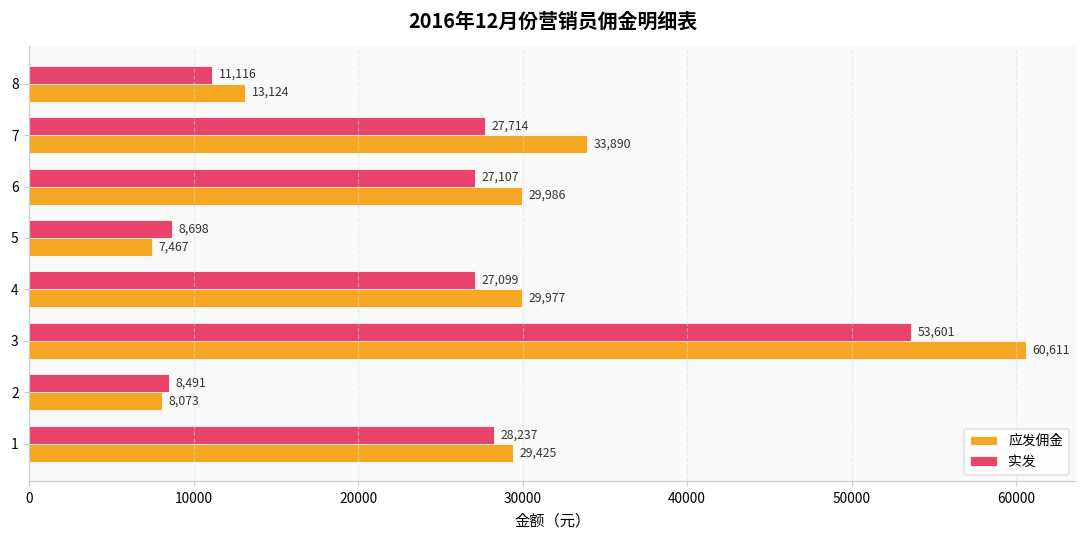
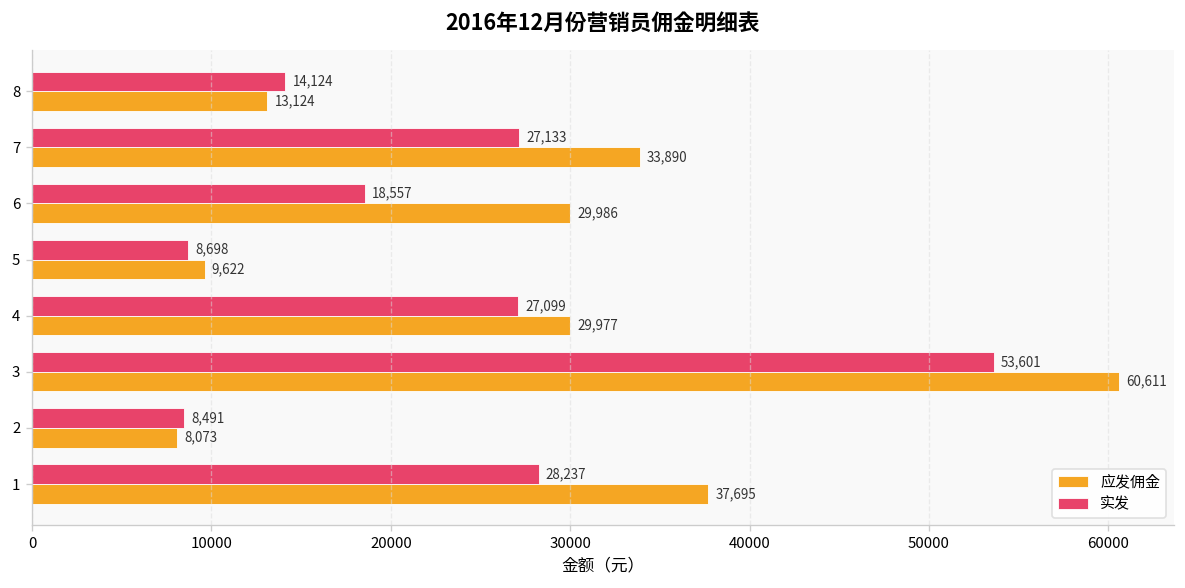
实发, 8: 11,116 -> 14,124
实发, 7: 27,714 -> 27,133
实发, 6: 27,107 -> 18,557
应发佣金, 5: 7,467 -> 9,622
应发佣金, 1: 29,425 -> 37,695
